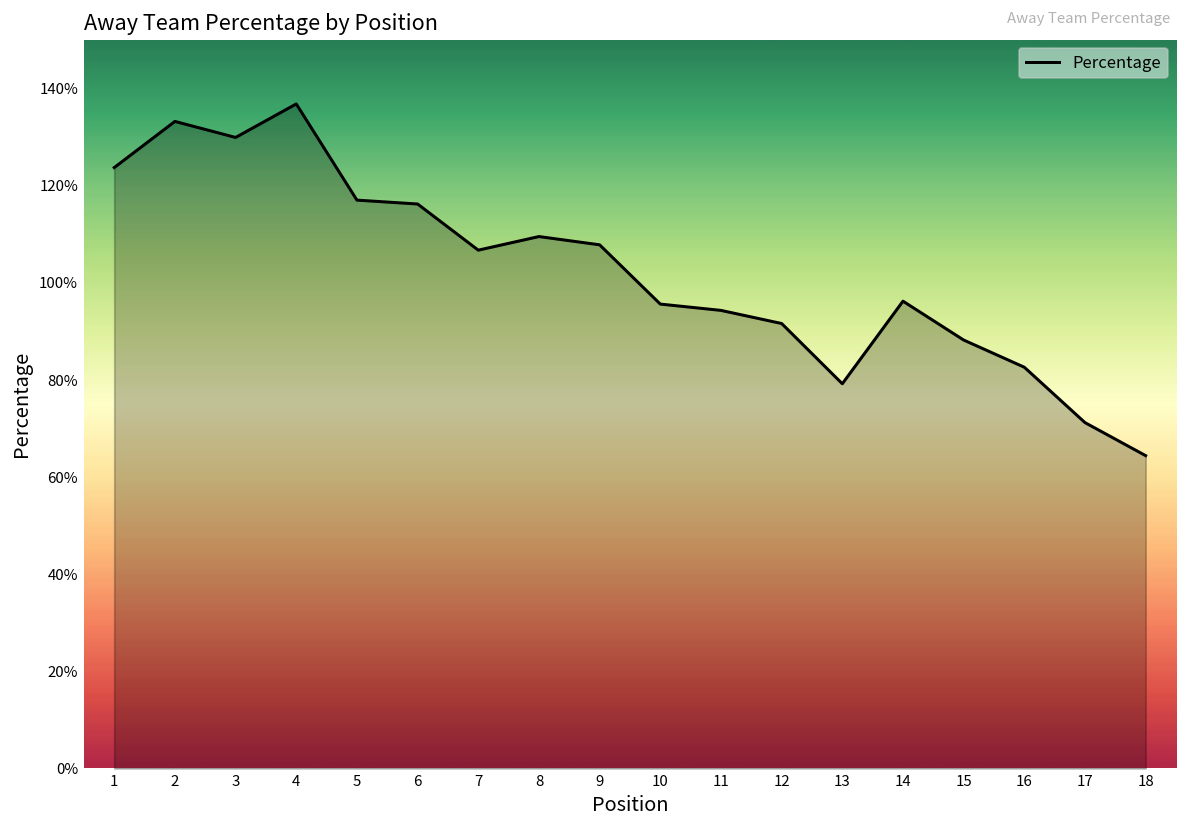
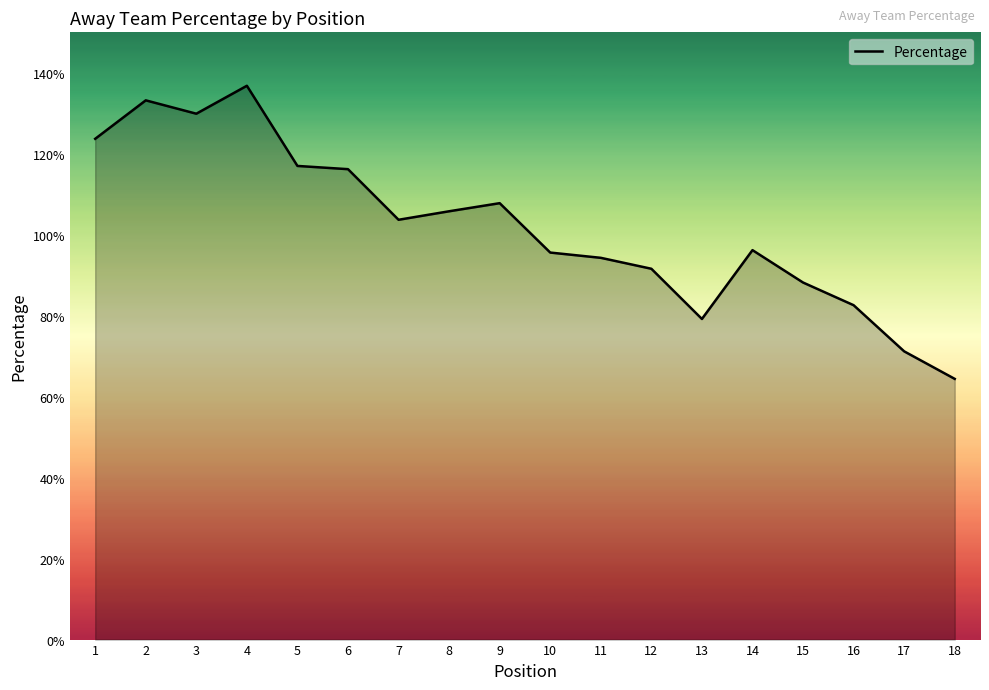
7: 107% -> 104%
8: 110% -> 106%
